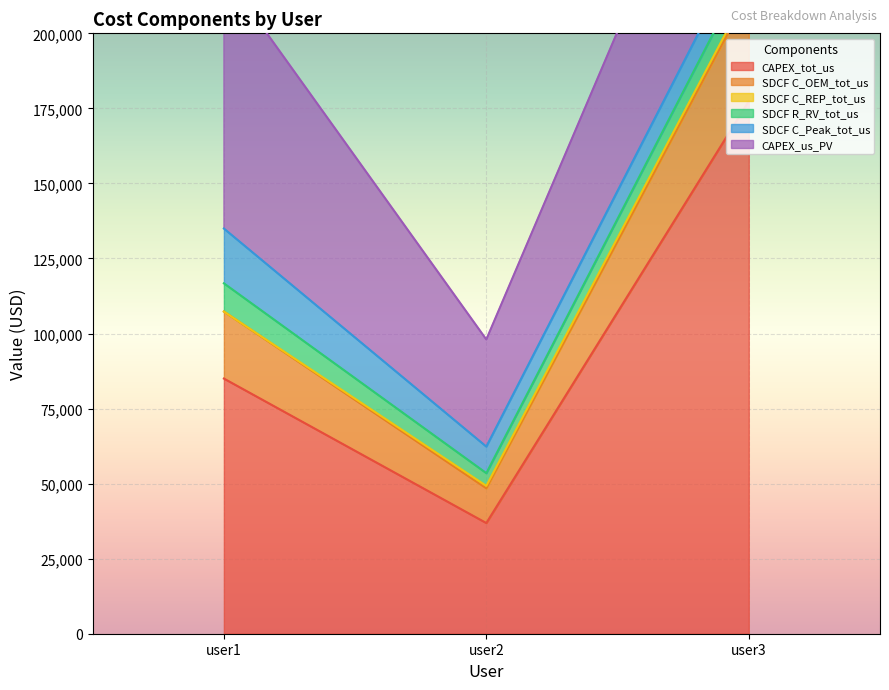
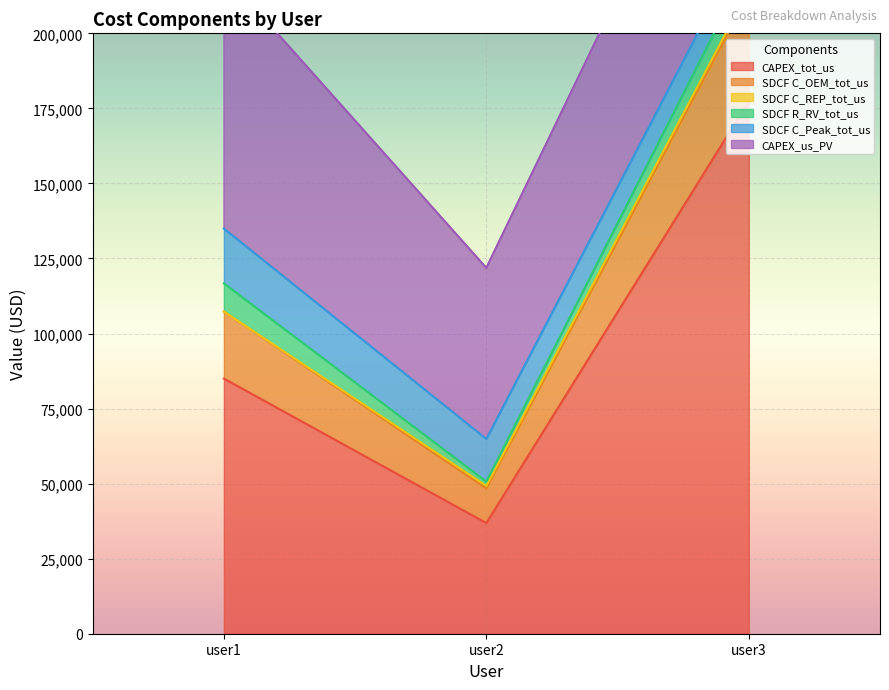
SDCF R_RV_tot_us, user2: 4,000 -> 1,000
SDCF C_Peak_tot_us, user2: 9,000 -> 14,000
CAPEX_us_PV, user2: 36,000 -> 57,000
